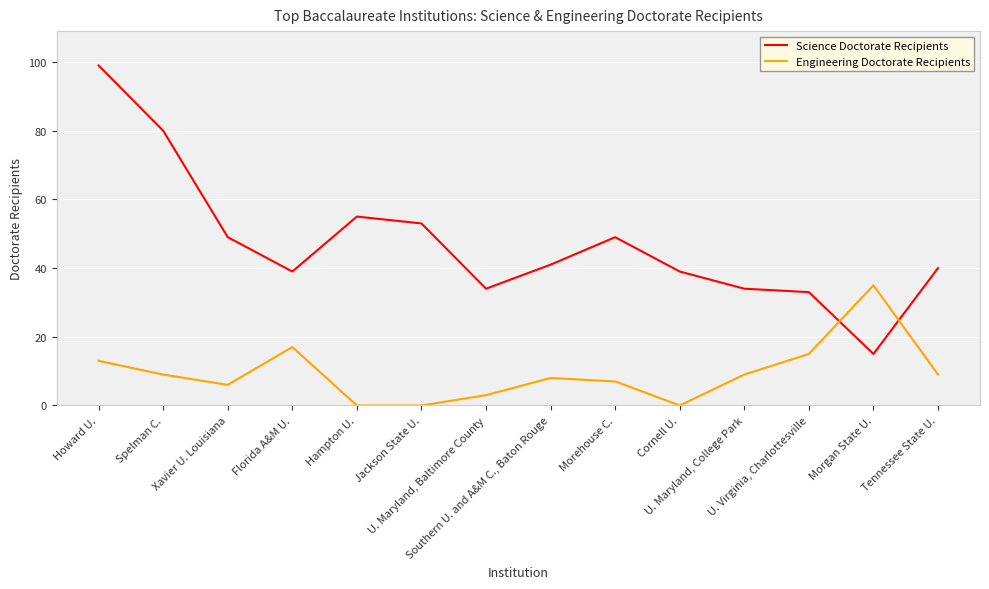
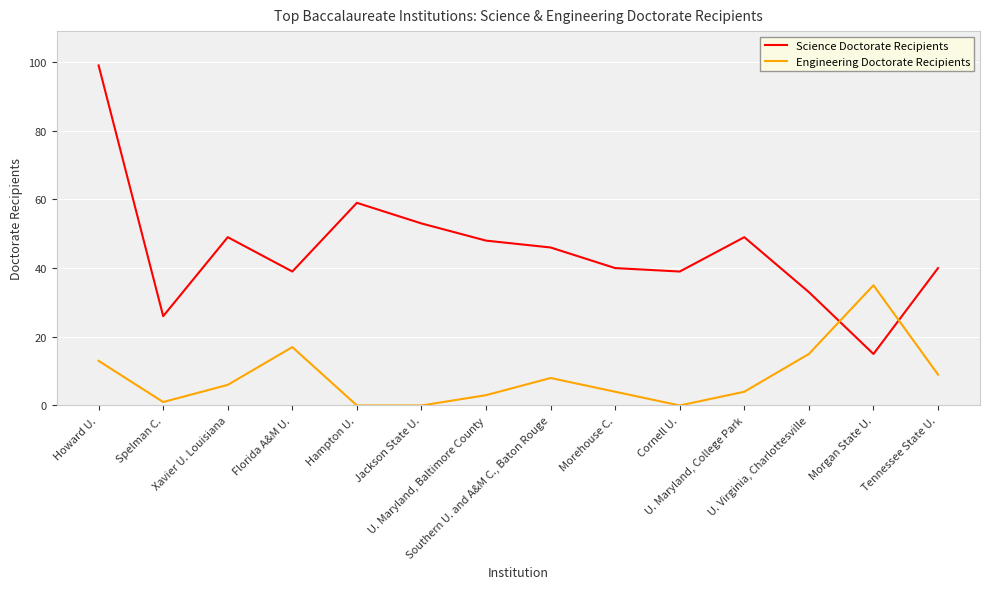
Science Doctorate Recipients, Spelman C.: 80 -> 26
Engineering Doctorate Recipients, Spelman C.: 9 -> 1
Science Doctorate Recipients, Hampton U.: 55 -> 59
Science Doctorate Recipients, U. Maryland, Baltimore County: 34 -> 48
Science Doctorate Recipients, Southern U. and A&M C., Baton Rouge: 41 -> 46
Science Doctorate Recipients, Morehouse C.: 49 -> 40
Engineering Doctorate Recipients, Morehouse C.: 7 -> 4
Science Doctorate Recipients, U. Maryland, College Park: 34 -> 49
Engineering Doctorate Recipients, U. Maryland, College Park: 9 -> 4
